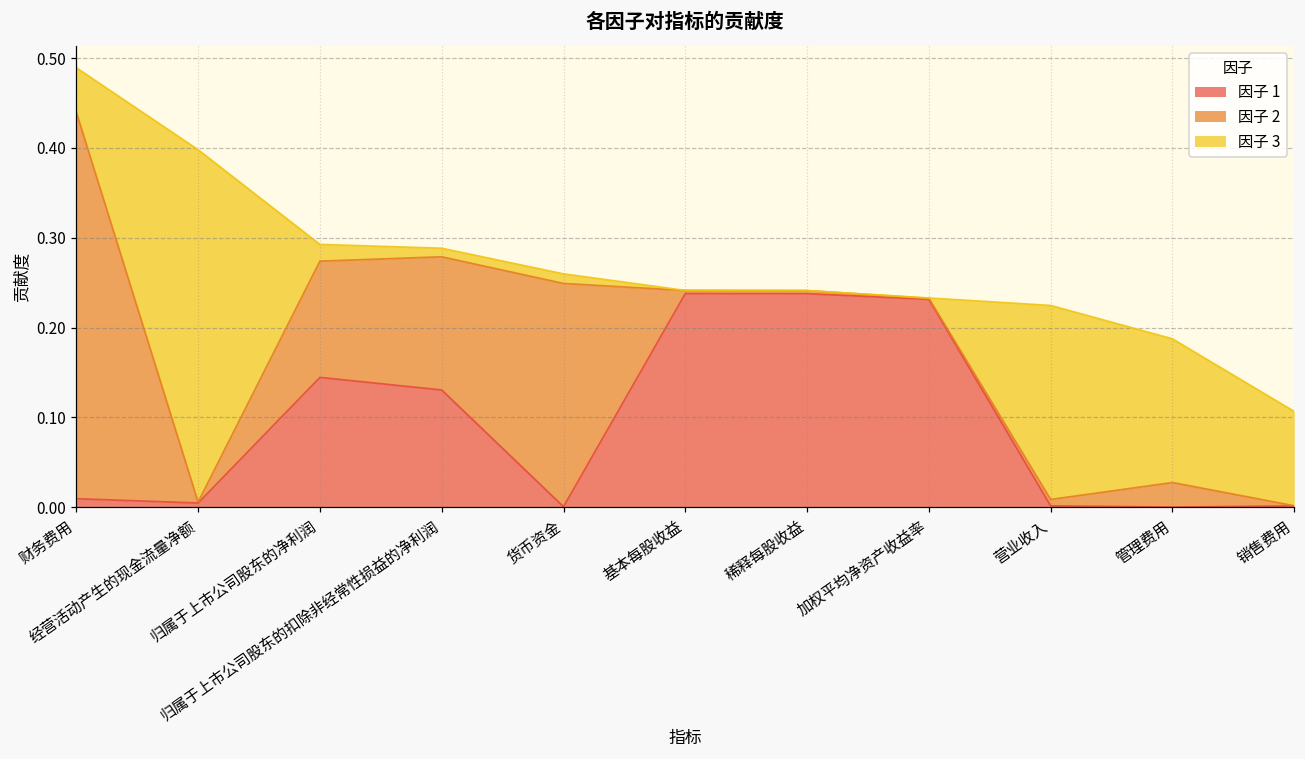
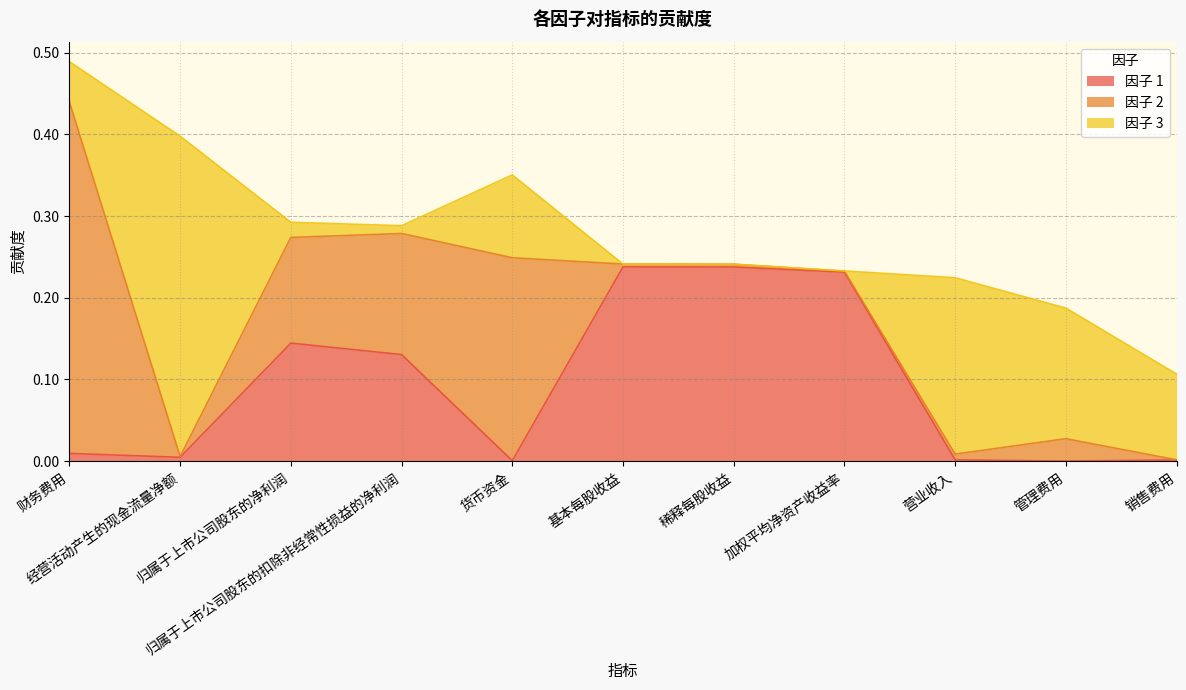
因子 3, 货币资金: 0.01 -> 0.10
